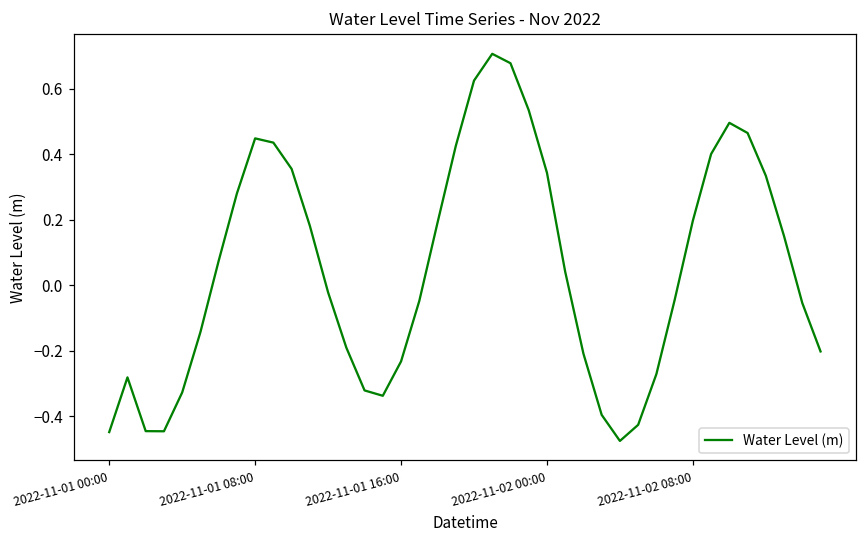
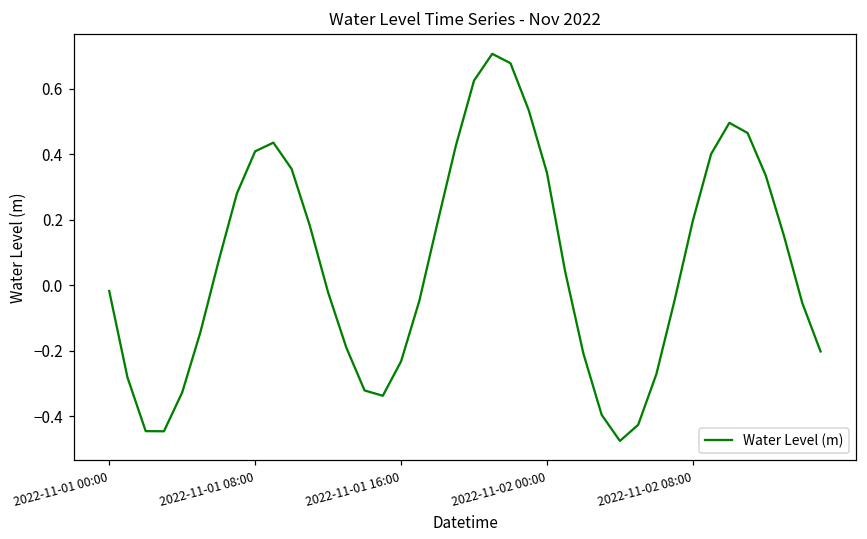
2022-11-01 00:00: -0.45 -> -0.02
2022-11-01 08:00: 0.45 -> 0.41
